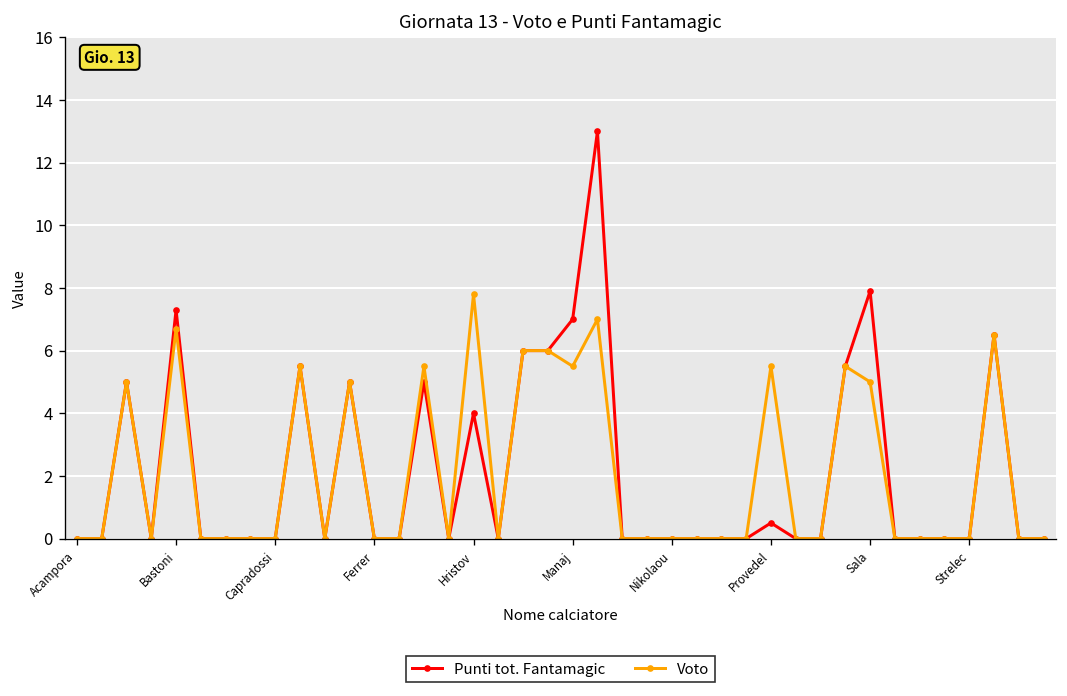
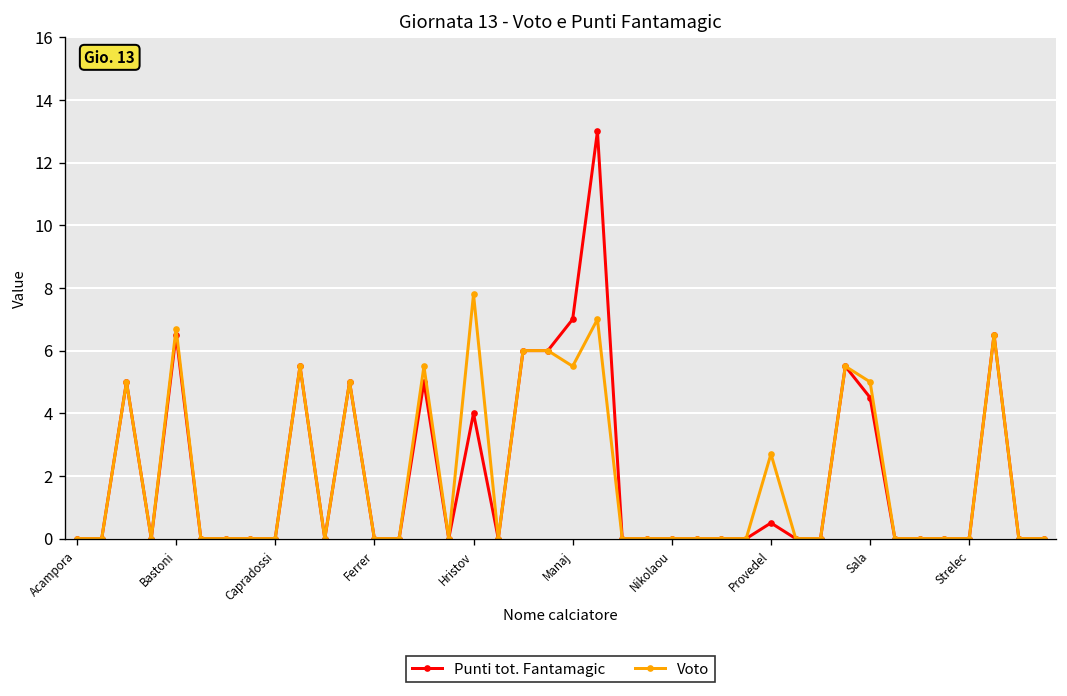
Punti tot. Fantamagic, Bastoni: 7.3 -> 6.5
Voto, Provedel: 5.5 -> 2.7
Punti tot. Fantamagic, Sala: 7.9 -> 4.5
